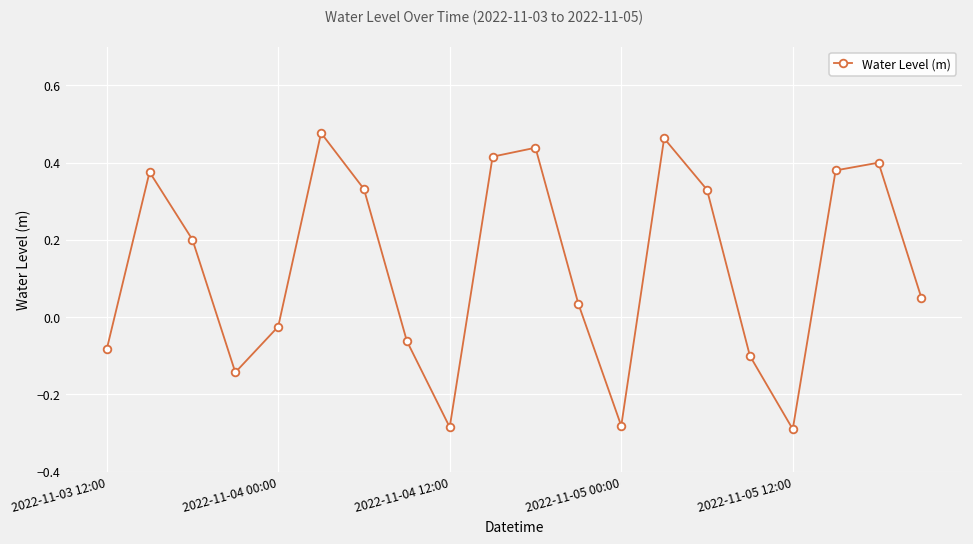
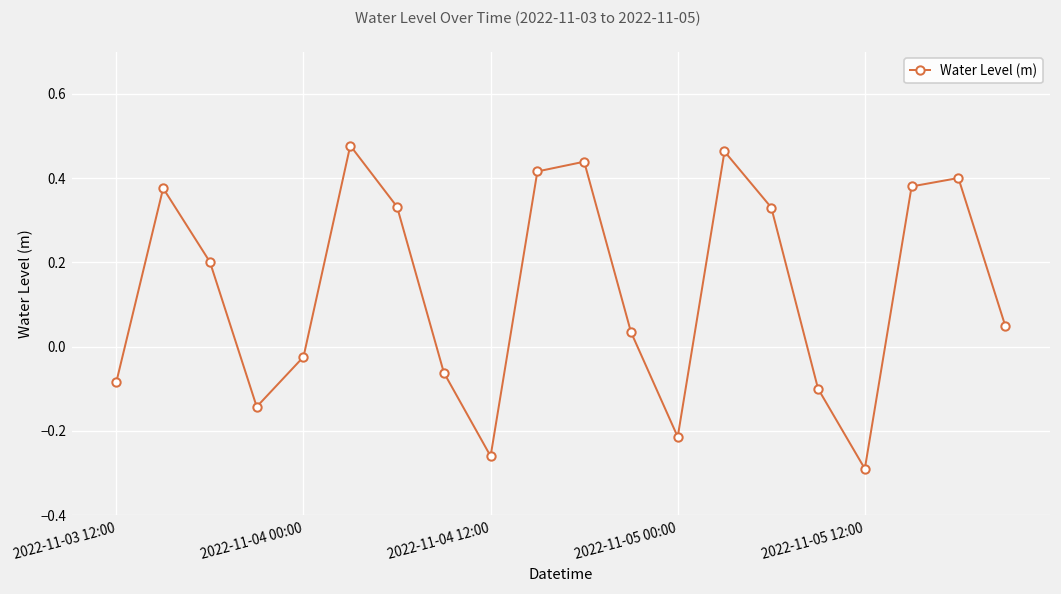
2022-11-04 12:00: -0.28 -> -0.26
2022-11-05 00:00: -0.28 -> -0.21
